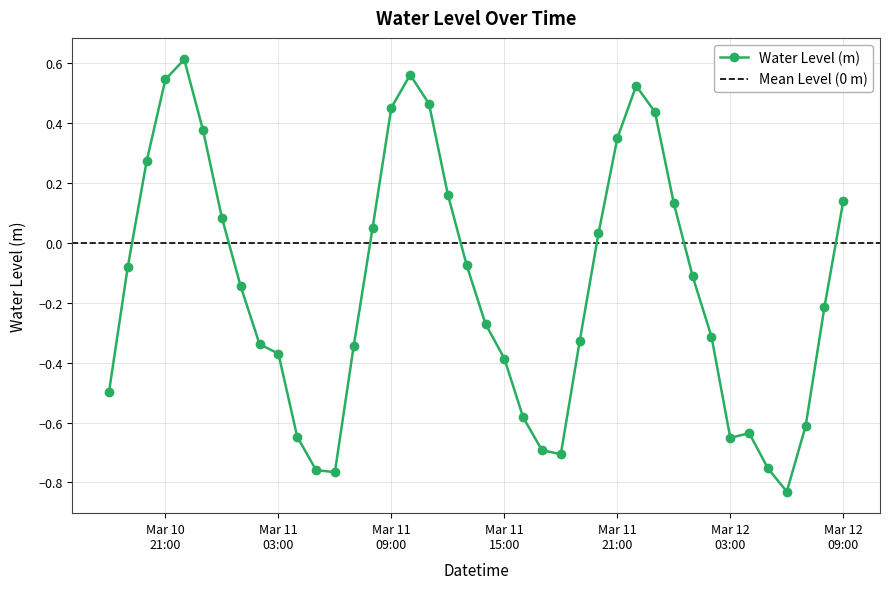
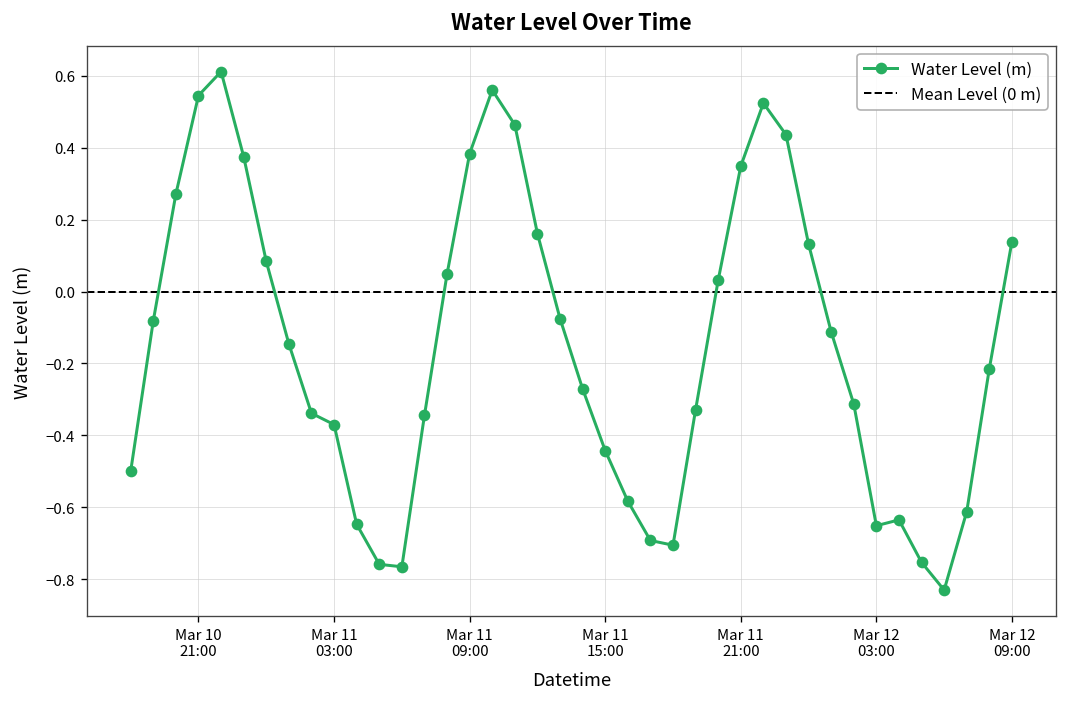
Mar 11 09:00: 0.45 -> 0.38
Mar 11 15:00: -0.39 -> -0.44
